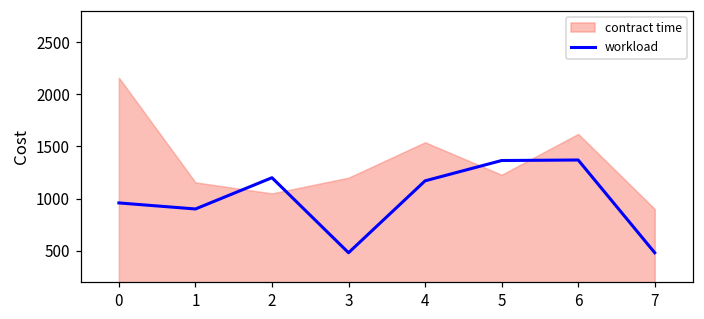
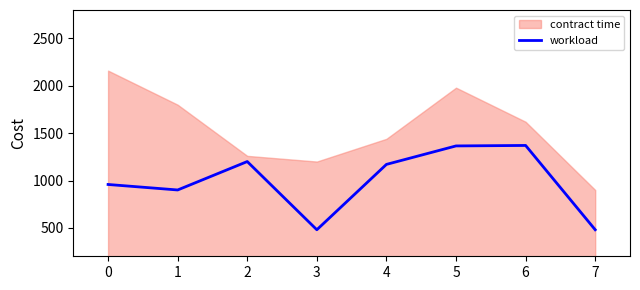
contract time, 1: 1200 -> 1800
contract time, 2: 1000 -> 1300
contract time, 4: 1500 -> 1400
contract time, 5: 1200 -> 2000
